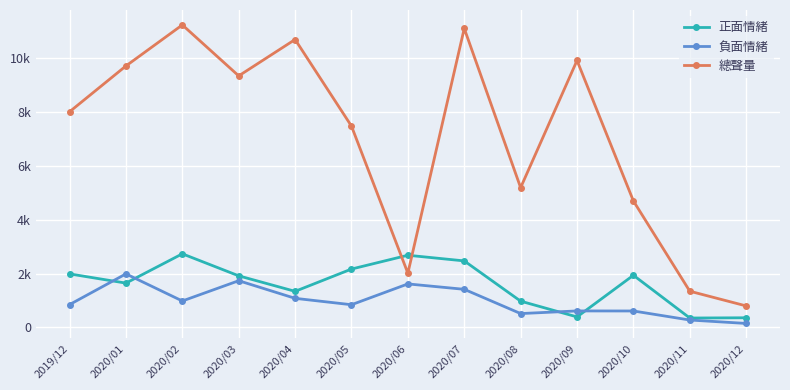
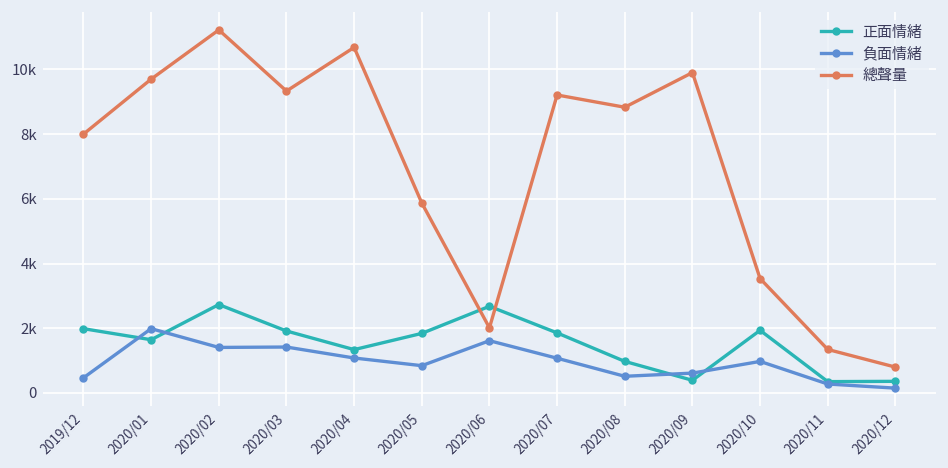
負面情緒, 2019/12: 800 -> 500
負面情緒, 2020/02: 1000 -> 1400
負面情緒, 2020/03: 1700 -> 1400
正面情緒, 2020/05: 2200 -> 1800
總聲量, 2020/05: 7500 -> 5900
正面情緒, 2020/07: 2500 -> 1900
負面情緒, 2020/07: 1400 -> 1100
總聲量, 2020/07: 11100 -> 9200
總聲量, 2020/08: 5200 -> 8800
負面情緒, 2020/10: 600 -> 1000
總聲量, 2020/10: 4700 -> 3500
